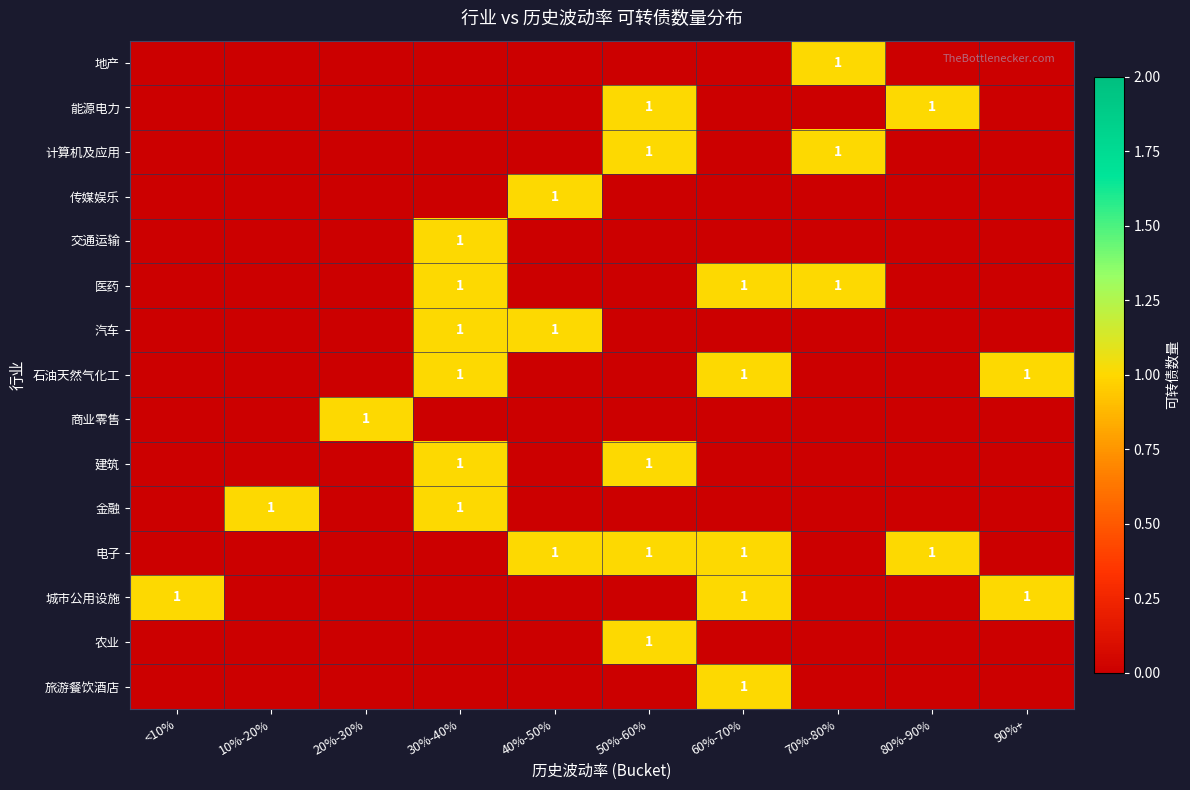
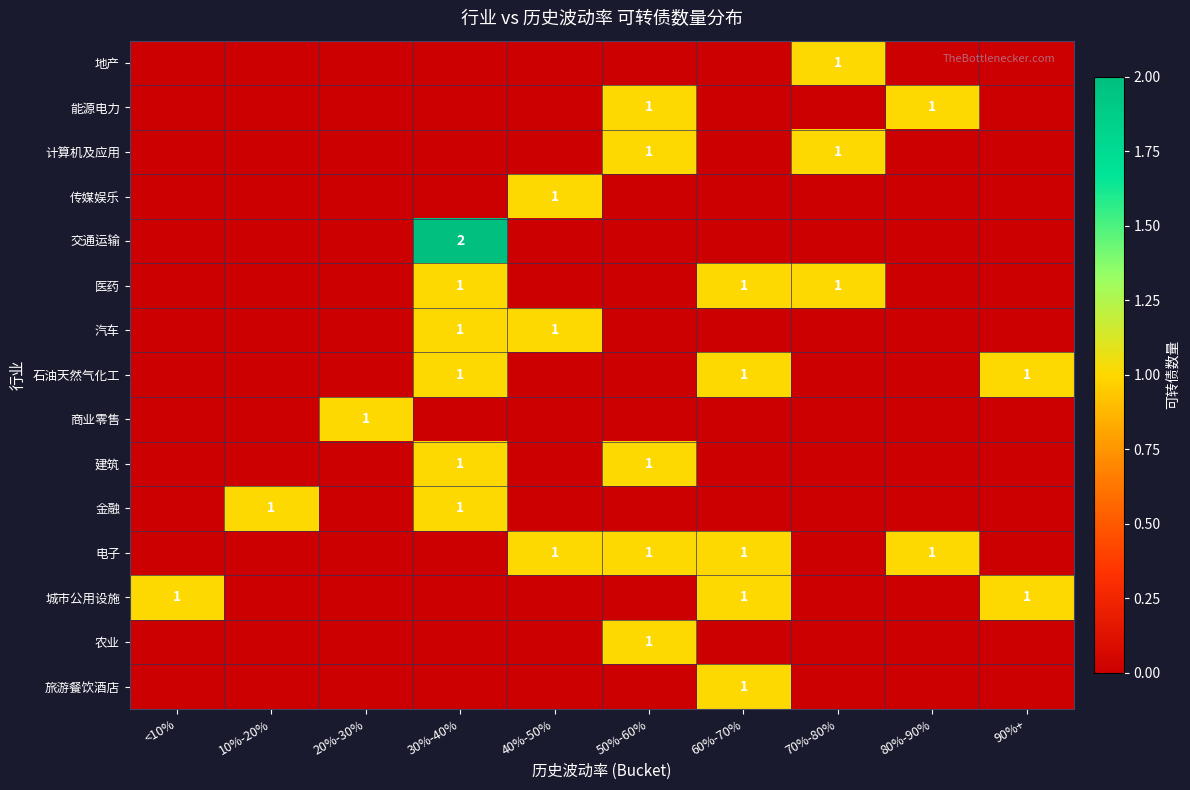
交通运输, 30%-40%: 1 -> 2
